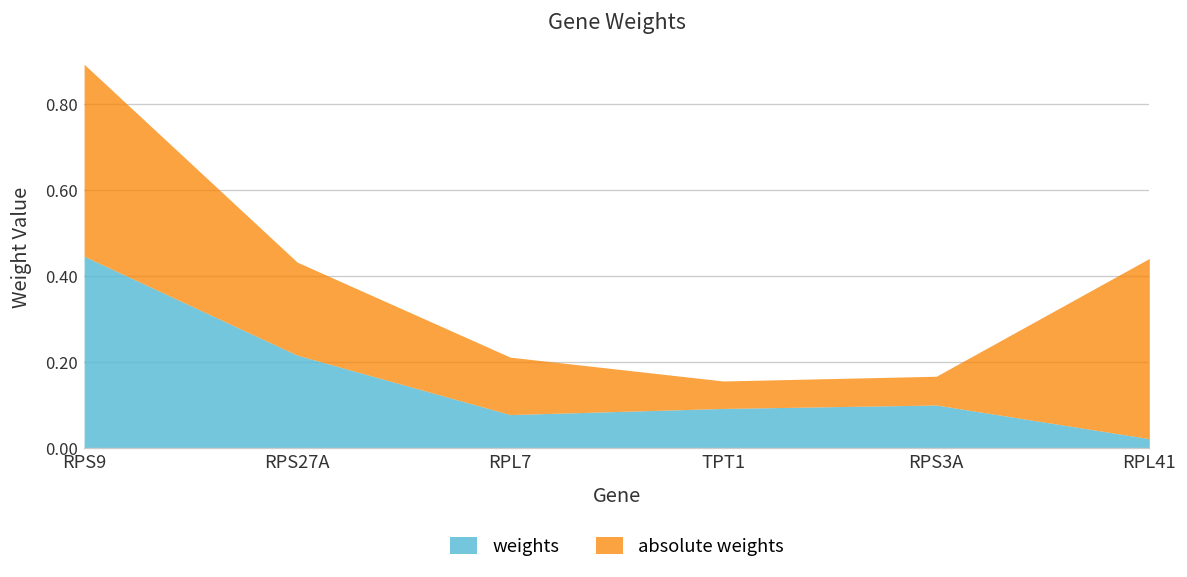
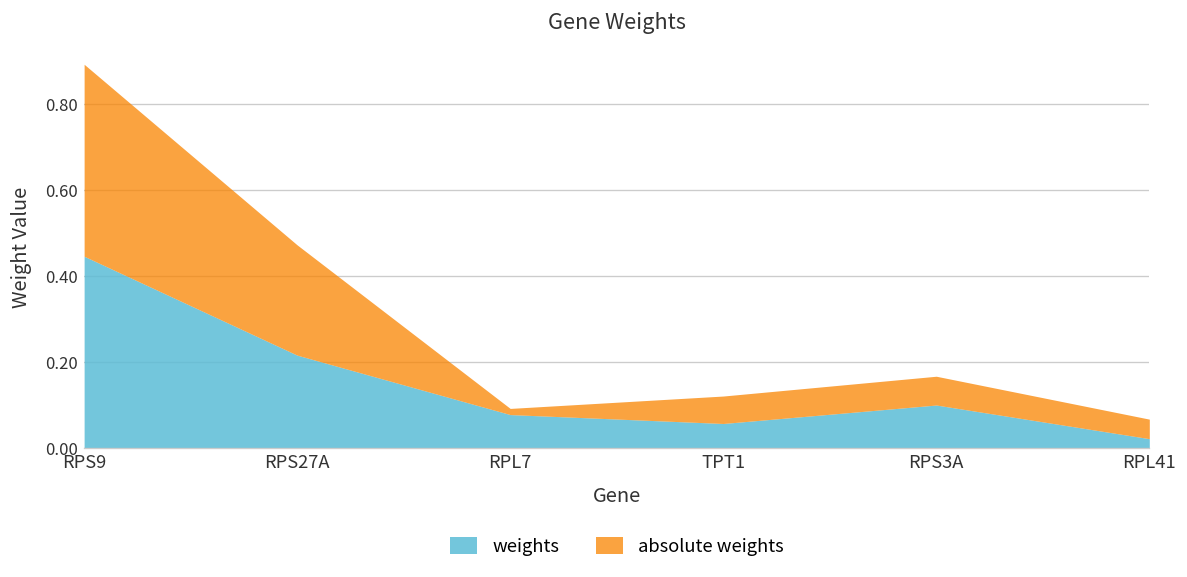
absolute weights, RPS27A: 0.22 -> 0.26
absolute weights, RPL7: 0.13 -> 0.01
weights, TPT1: 0.09 -> 0.06
absolute weights, RPL41: 0.42 -> 0.05
